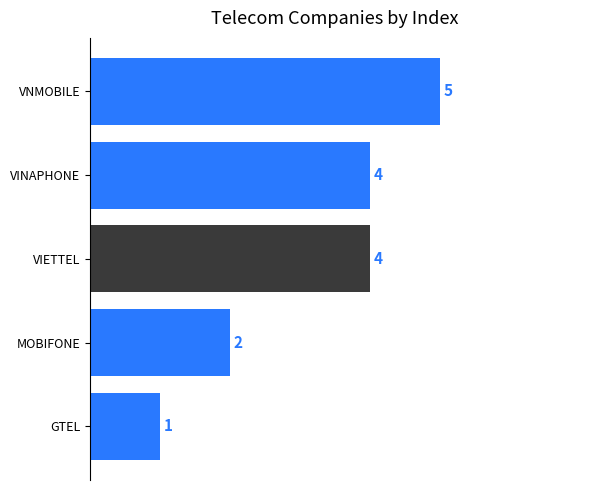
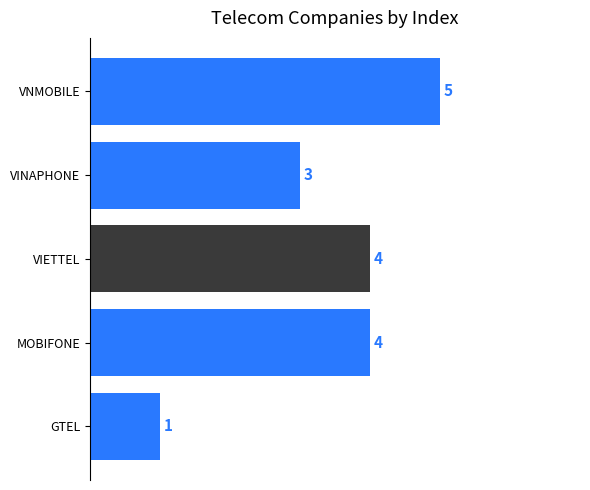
VINAPHONE: 4 -> 3
MOBIFONE: 2 -> 4
